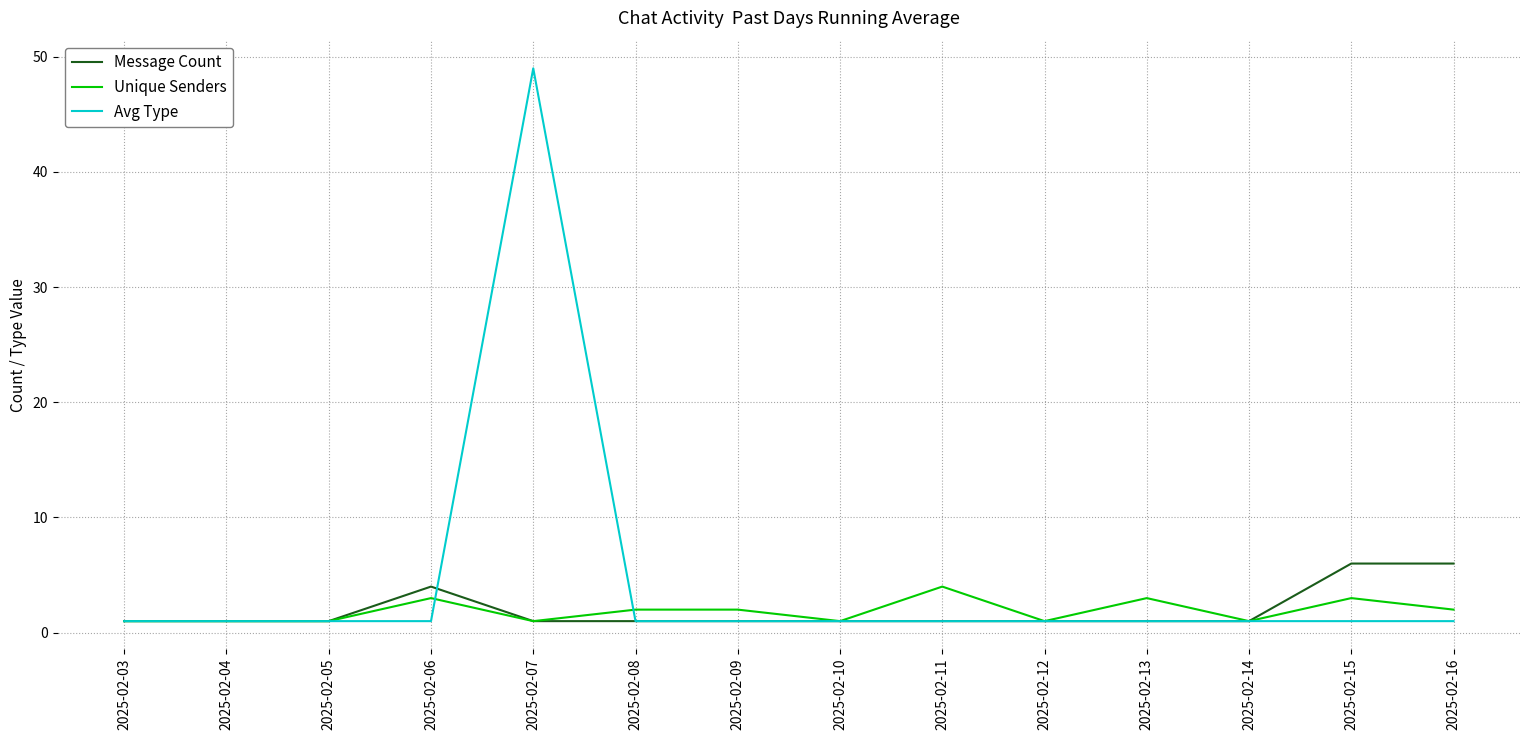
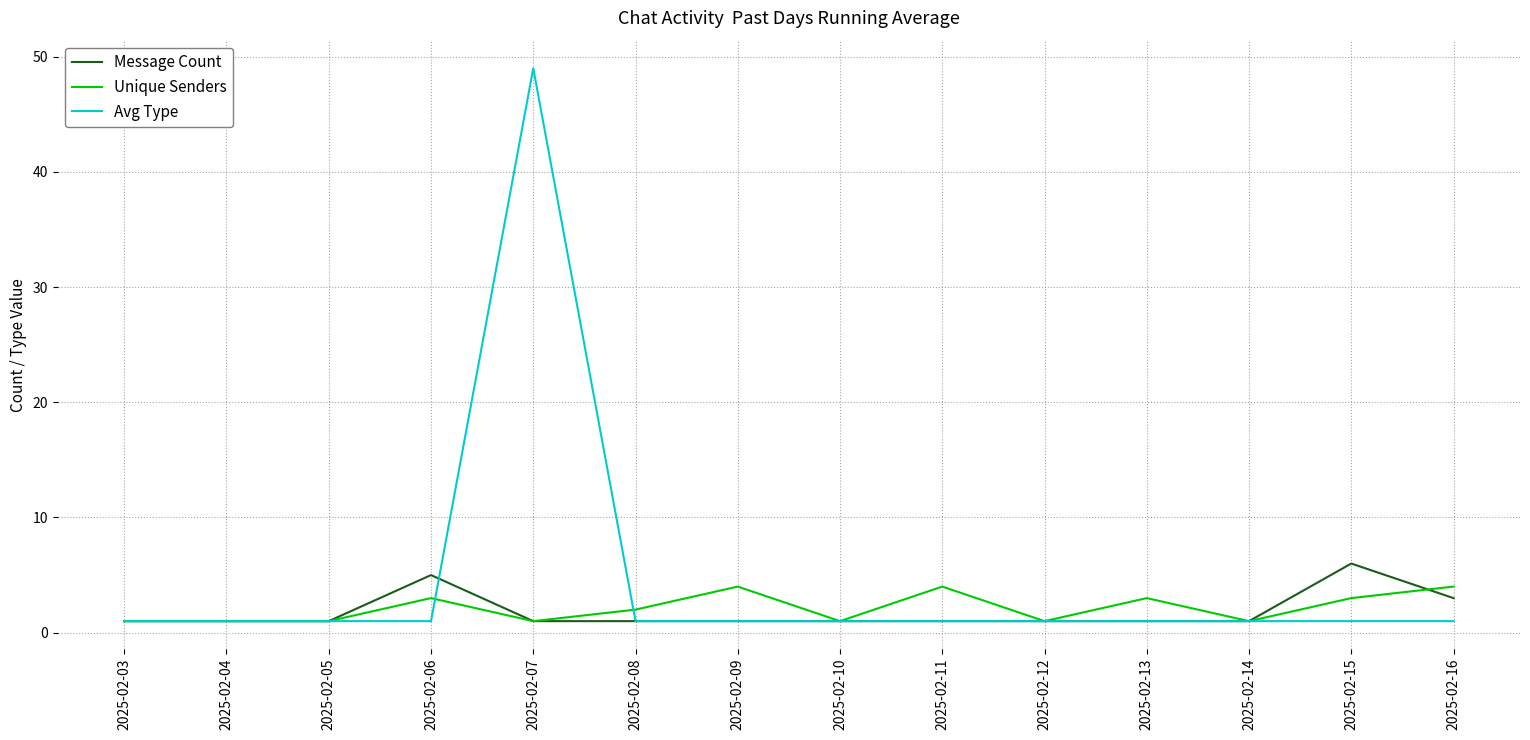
Message Count, 2025-02-06: 4 -> 5
Unique Senders, 2025-02-09: 2 -> 4
Message Count, 2025-02-16: 6 -> 3
Unique Senders, 2025-02-16: 2 -> 4
